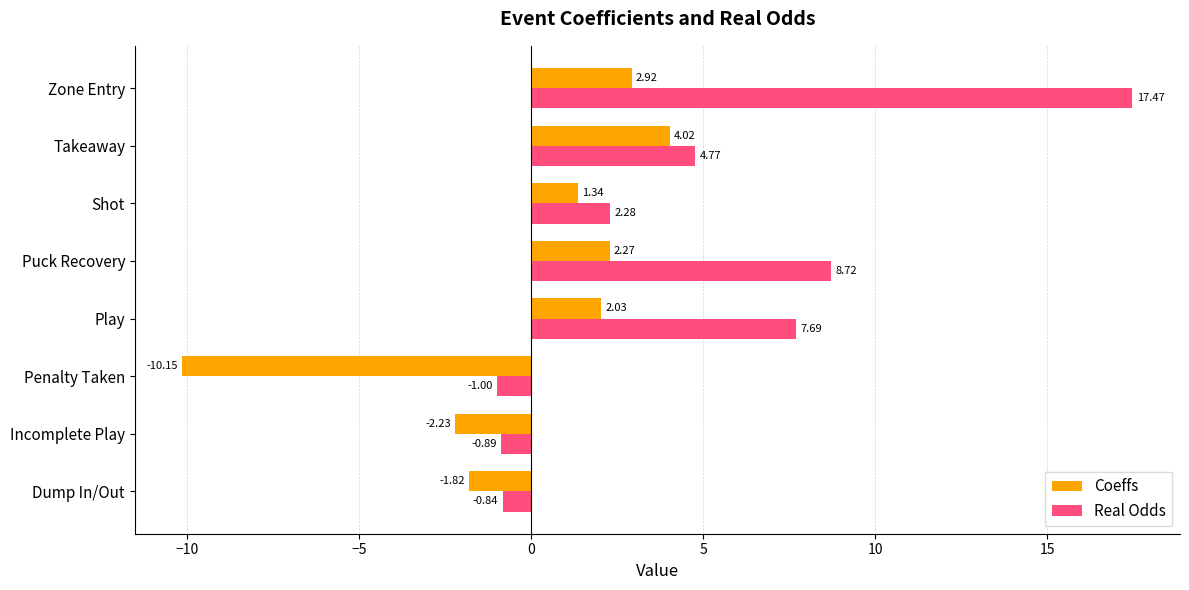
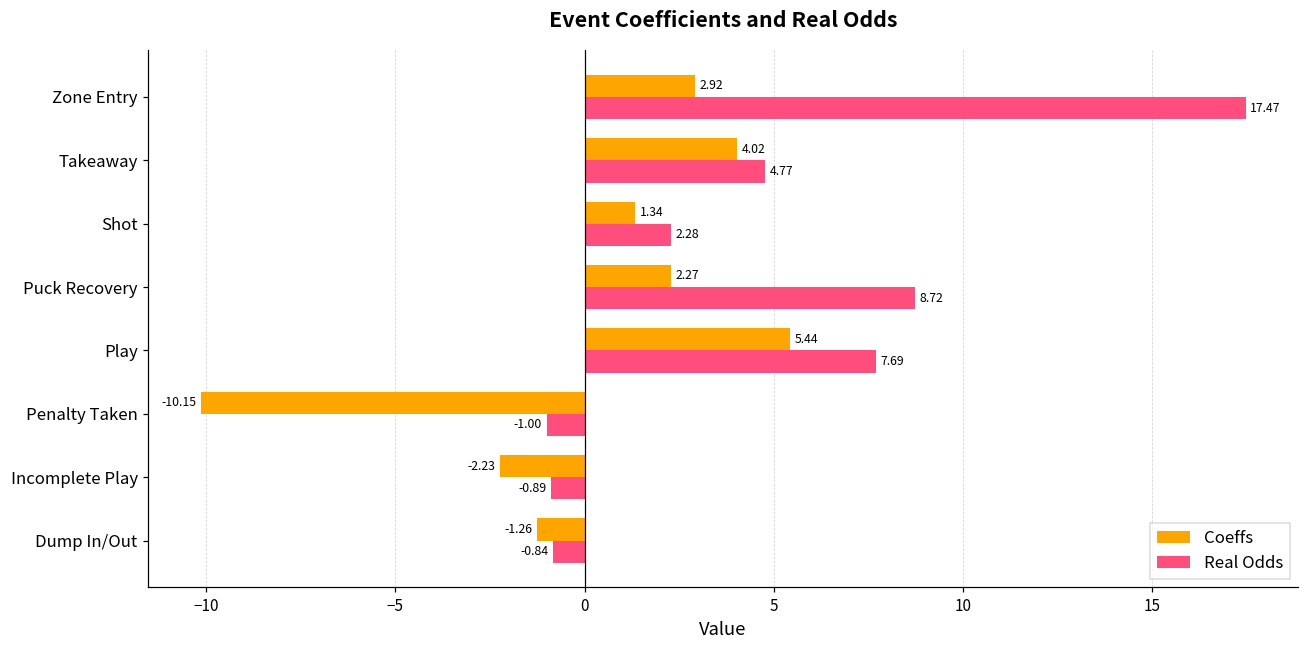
Coeffs, Play: 2.03 -> 5.44
Coeffs, Dump In/Out: -1.82 -> -1.26
